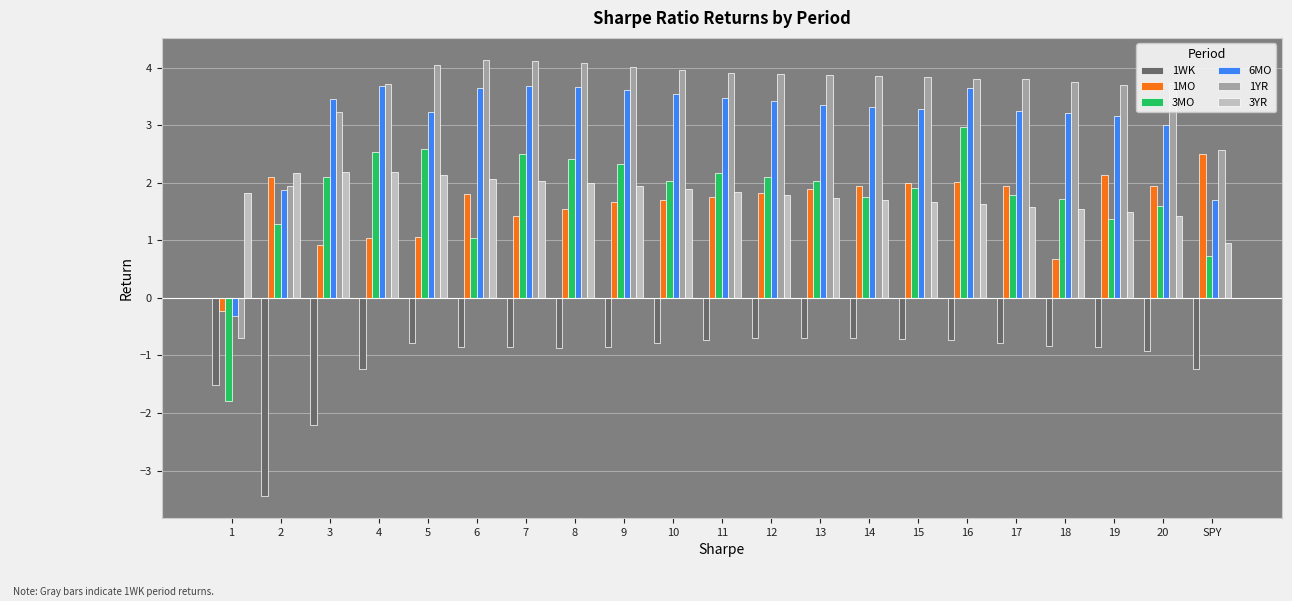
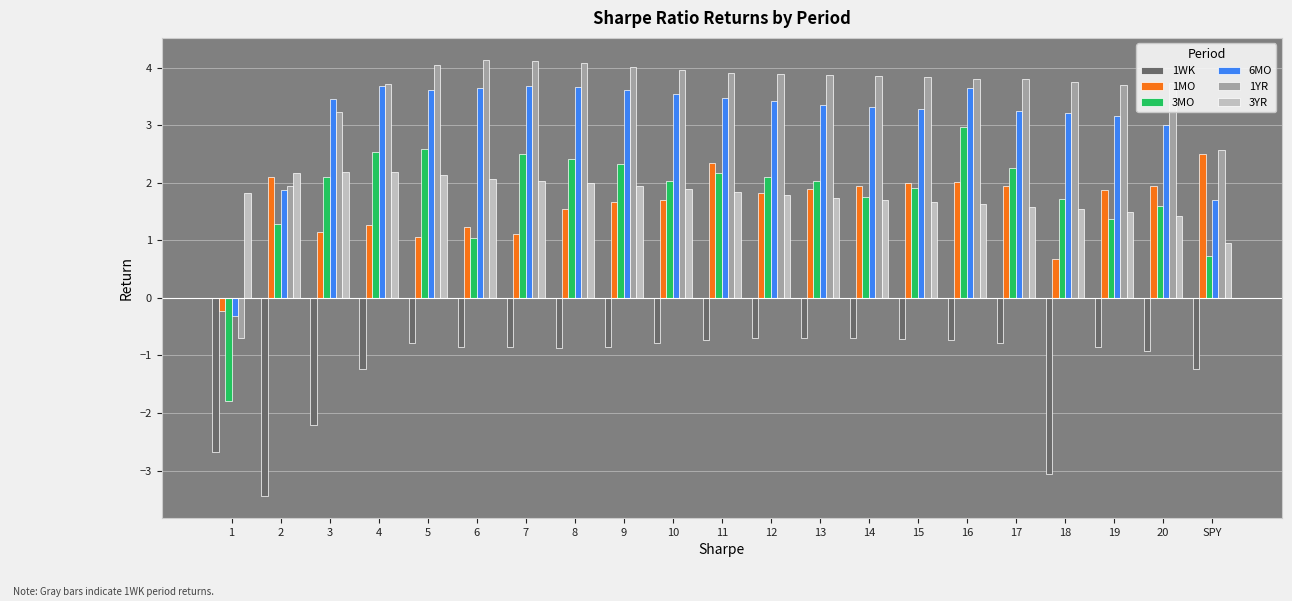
1WK, 1: -1.5 -> -2.7
1MO, 3: 0.9 -> 1.1
1MO, 4: 1.0 -> 1.3
6MO, 5: 3.2 -> 3.6
1MO, 6: 1.8 -> 1.2
1MO, 7: 1.4 -> 1.1
1MO, 11: 1.7 -> 2.4
3MO, 17: 1.8 -> 2.3
1WK, 18: -0.8 -> -3.1
1MO, 19: 2.1 -> 1.9
